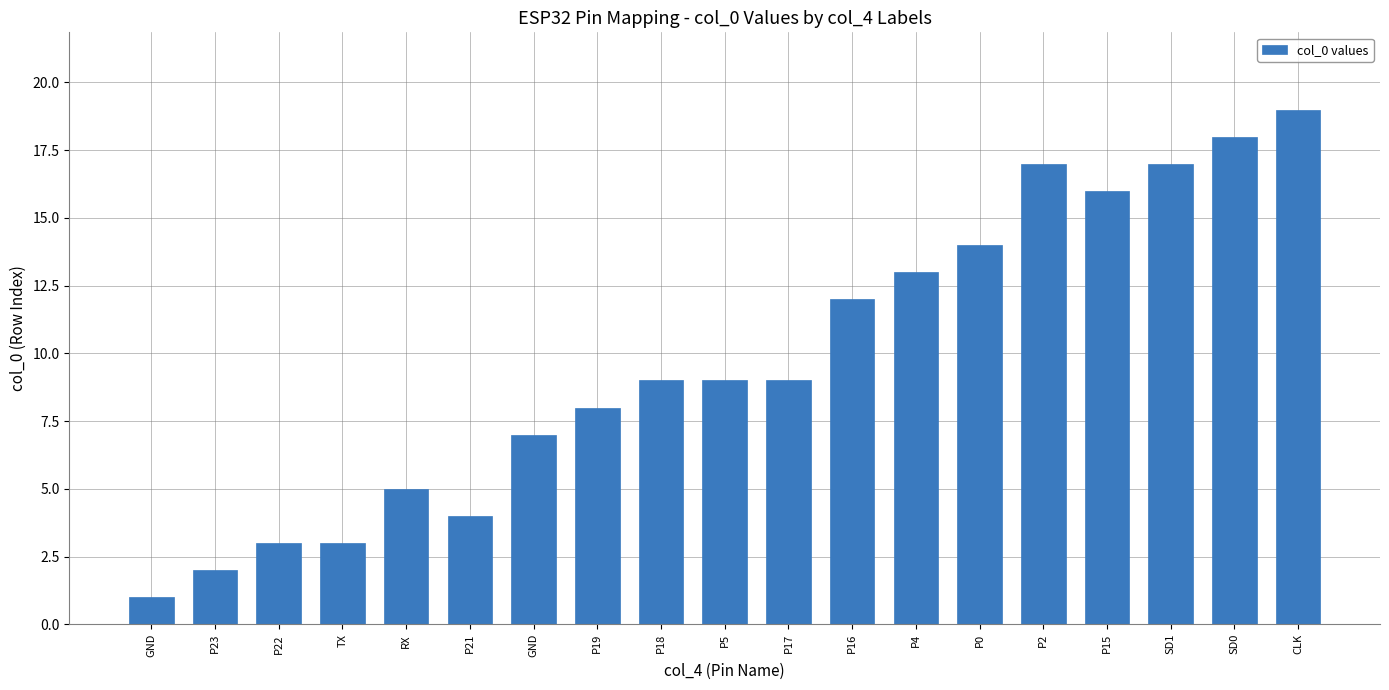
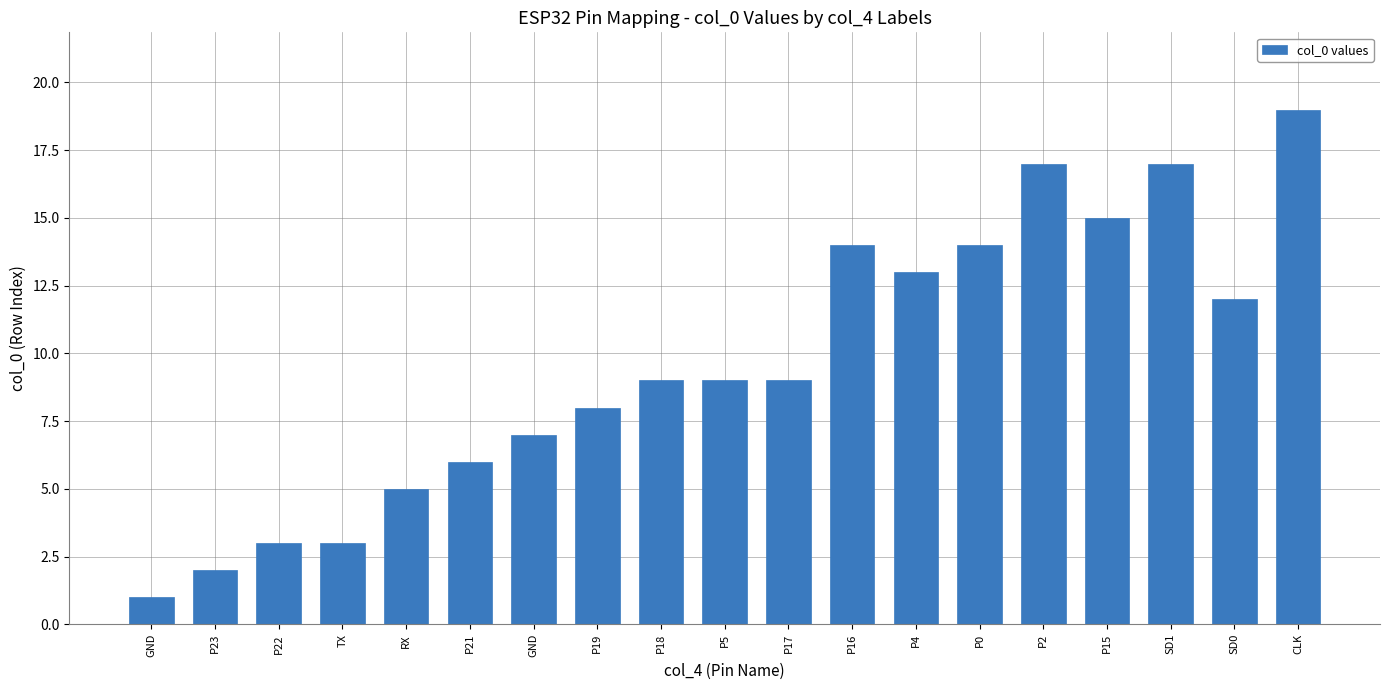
P21: 4 -> 6
P16: 12 -> 14
P15: 16 -> 15
SD0: 18 -> 12
